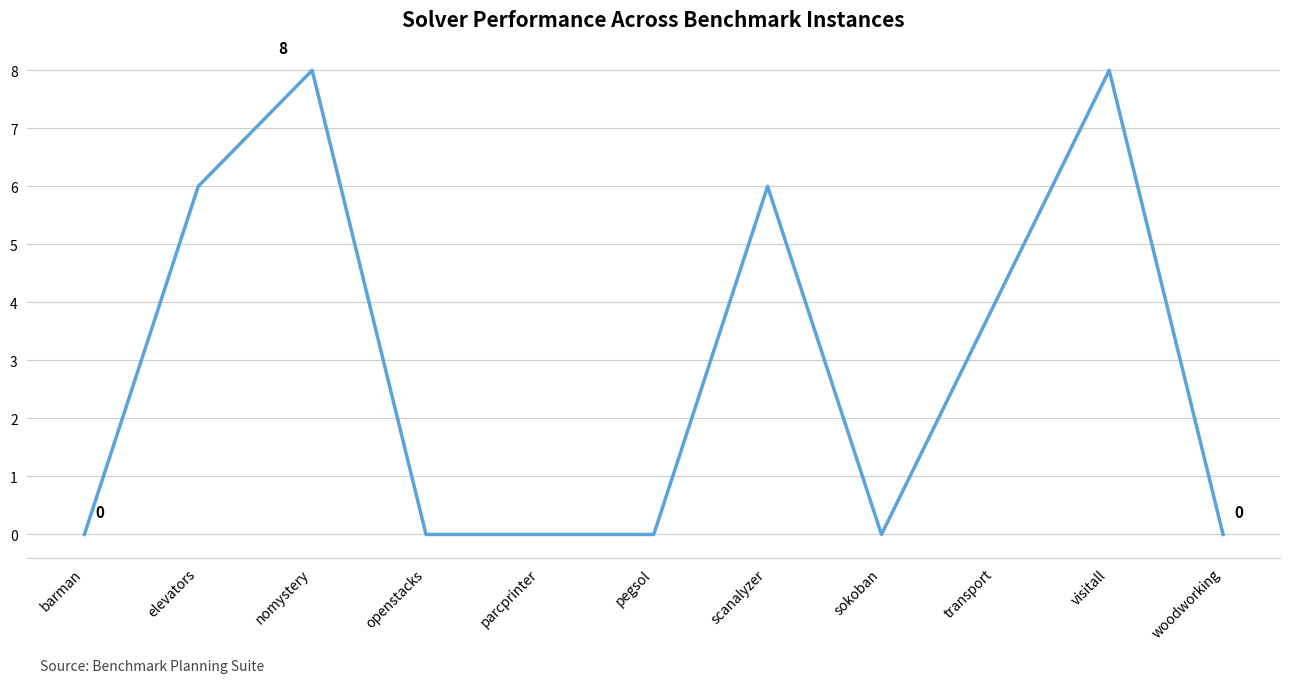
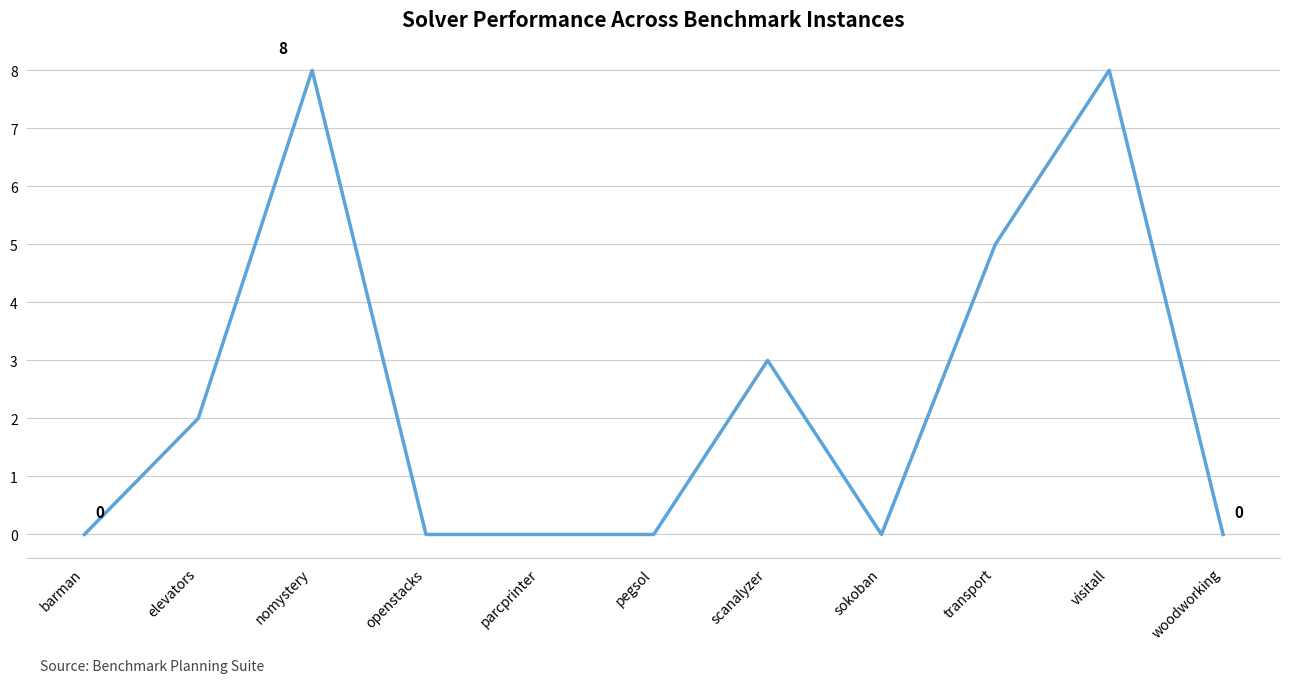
elevators: 6 -> 2
scanalyzer: 6 -> 3
transport: 4 -> 5
